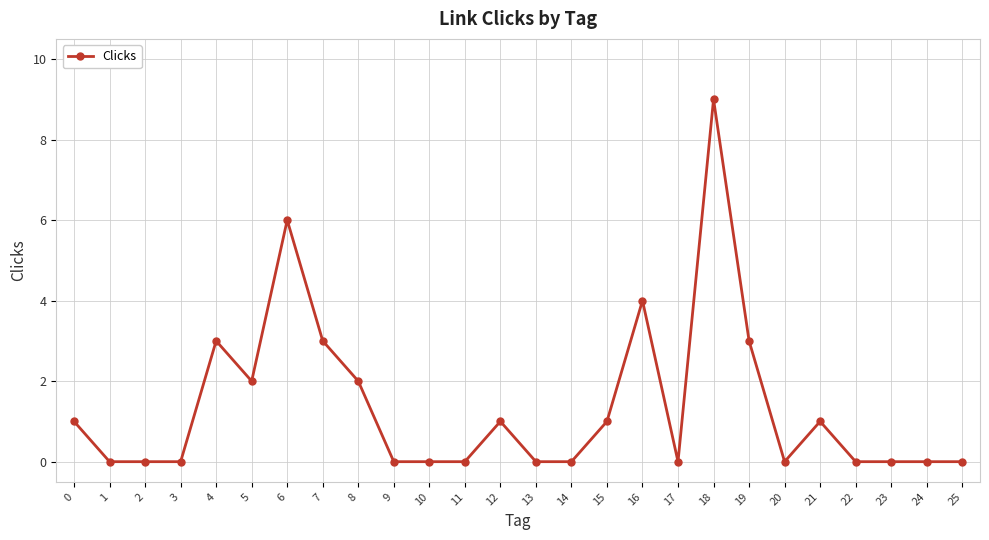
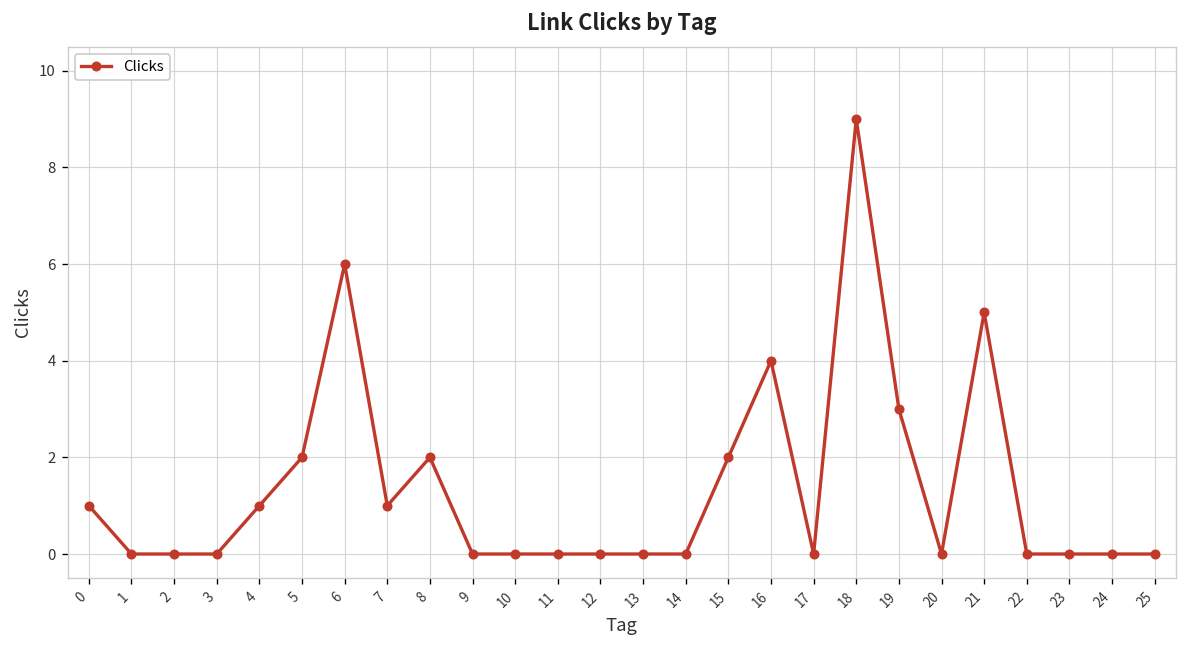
4: 3 -> 1
7: 3 -> 1
12: 1 -> 0
15: 1 -> 2
21: 1 -> 5
